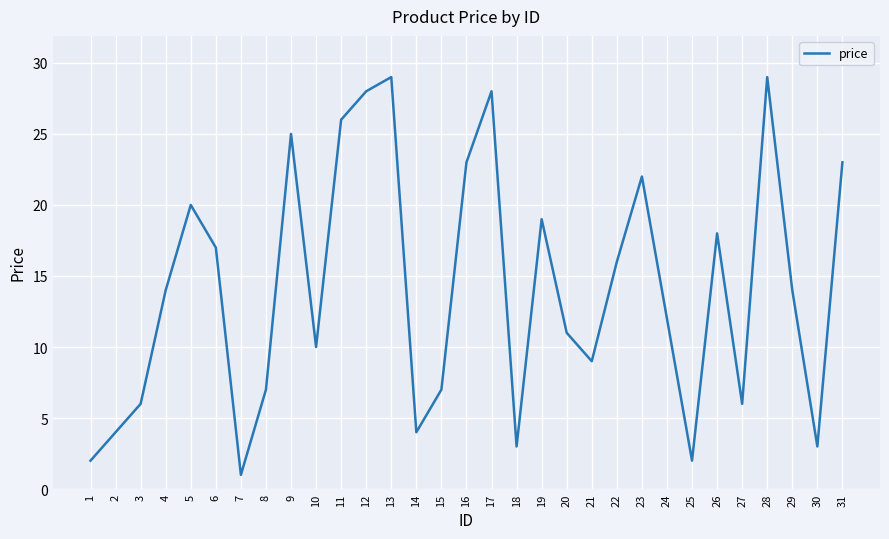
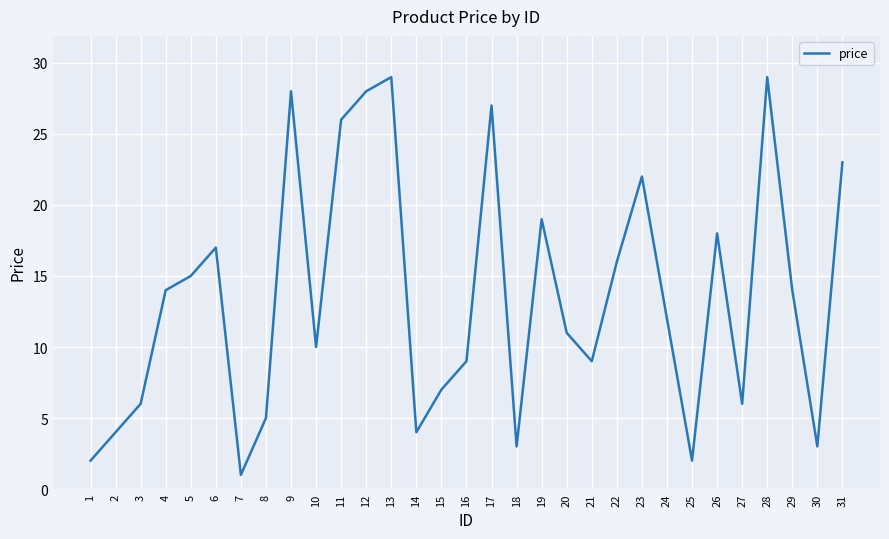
5: 20 -> 15
8: 7 -> 5
9: 25 -> 28
16: 23 -> 9
17: 28 -> 27
